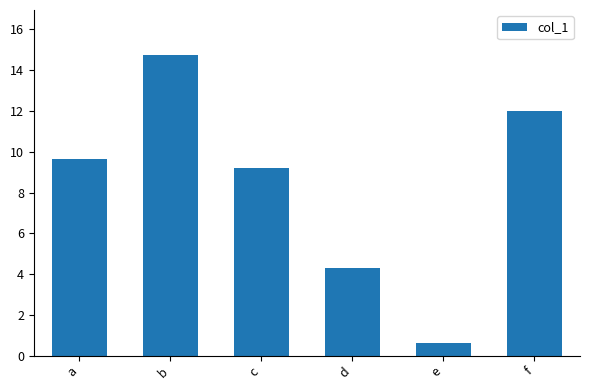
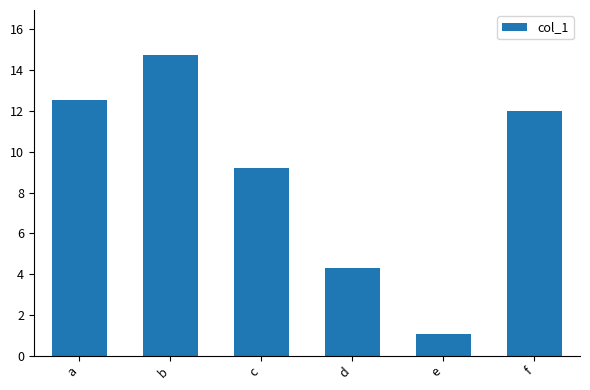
a: 9.6 -> 12.5
e: 0.6 -> 1.1
